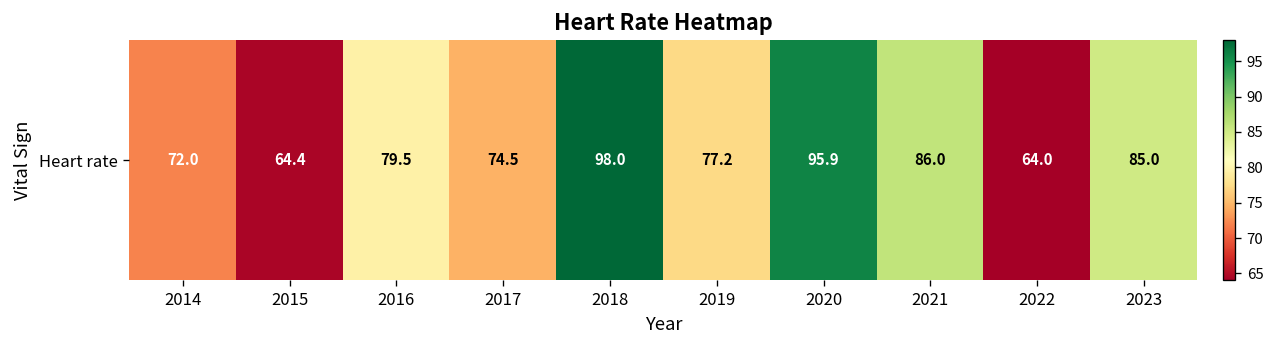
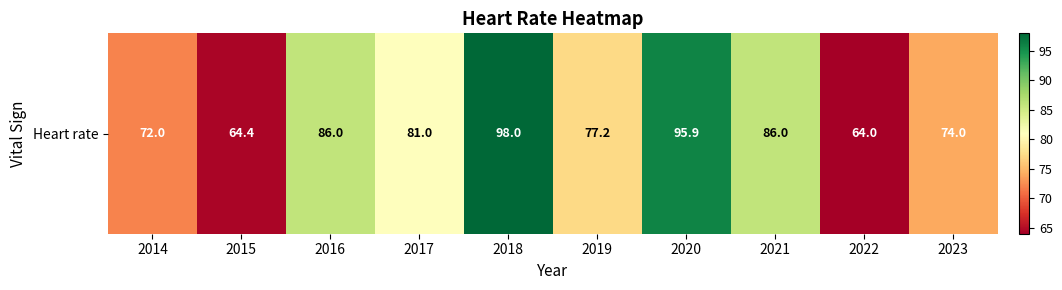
Heart rate, 2016: 79.5 -> 86.0
Heart rate, 2017: 74.5 -> 81.0
Heart rate, 2023: 85.0 -> 74.0
